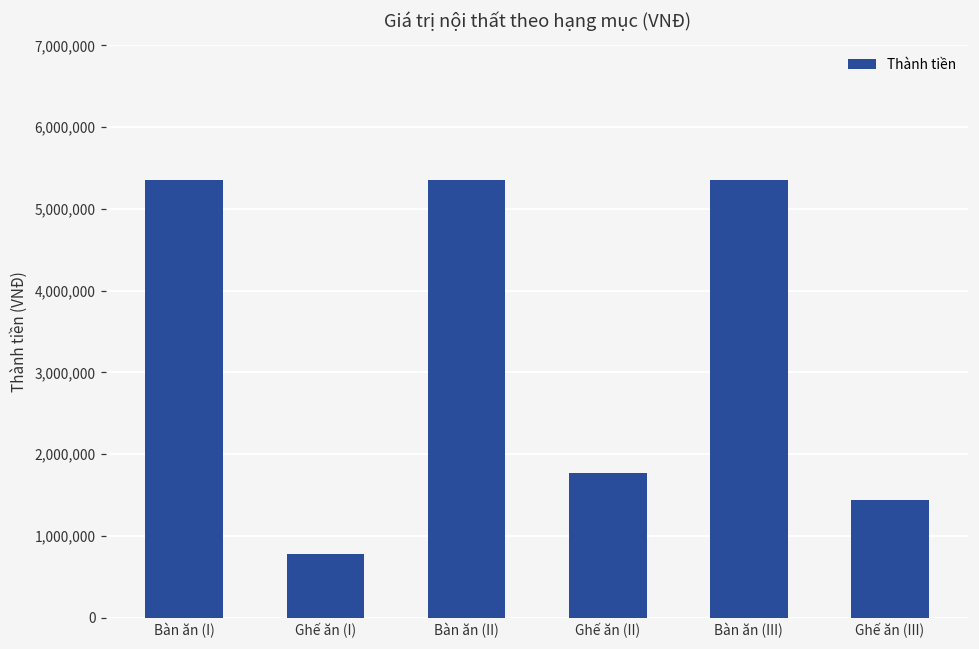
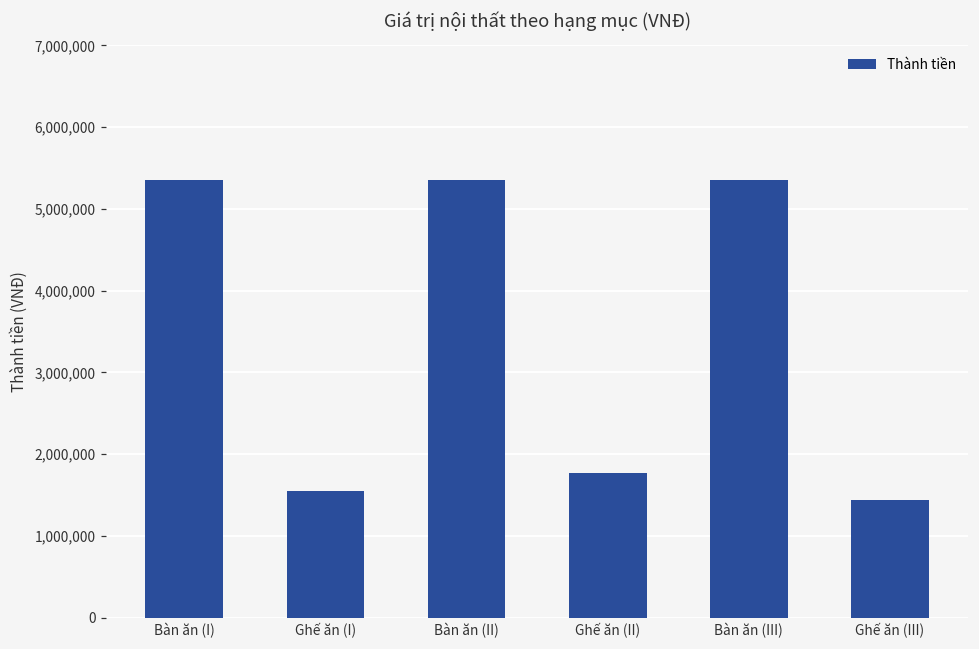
Ghế ăn (I): 800,000 -> 1,600,000
